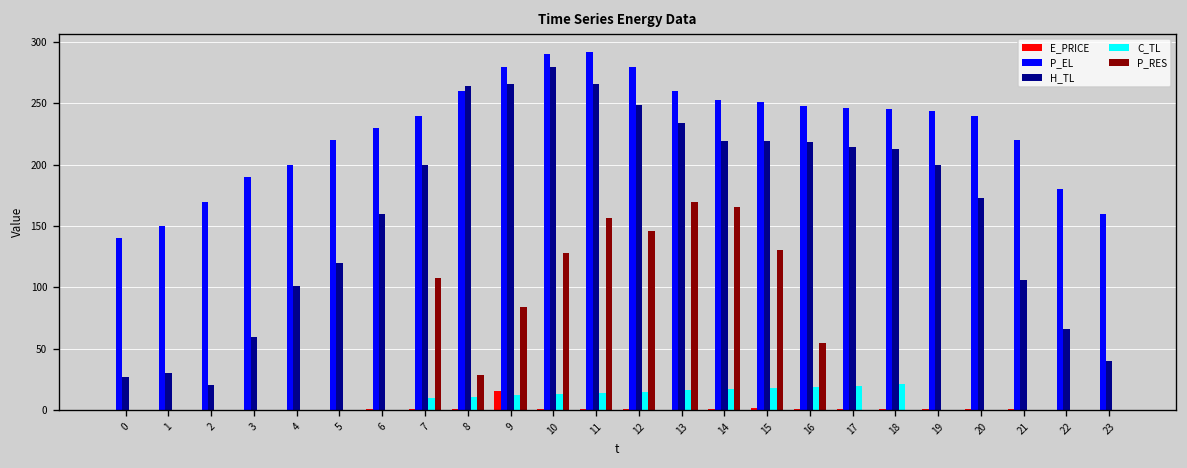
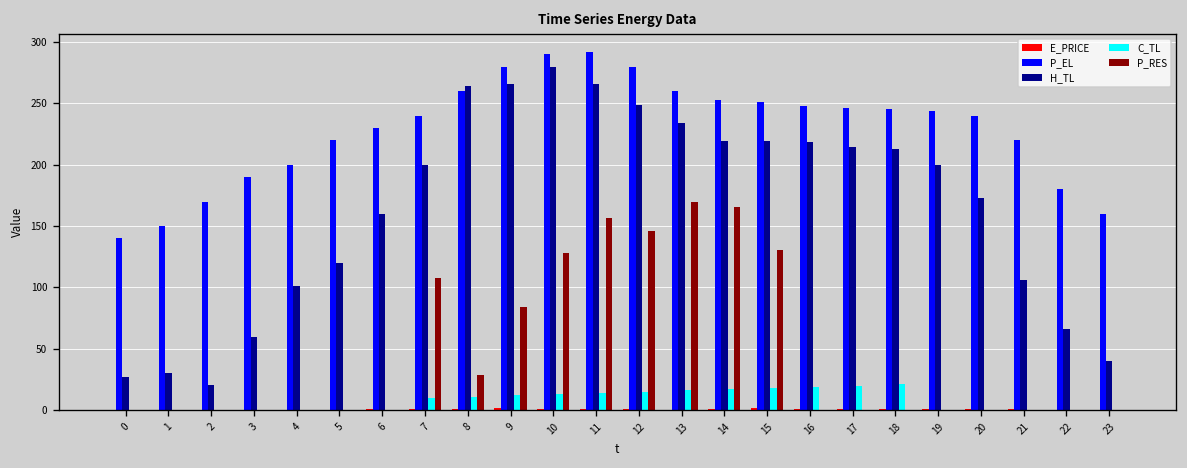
E_PRICE, 9: 15 -> 1
P_RES, 16: 55 -> 0
